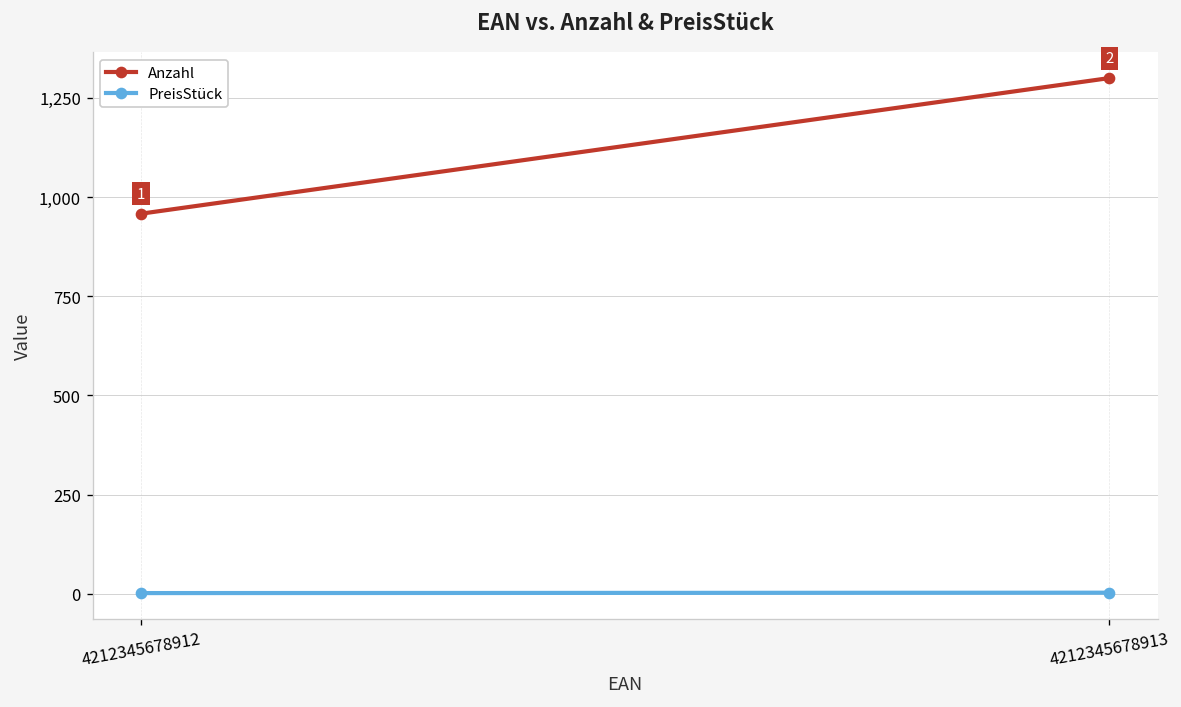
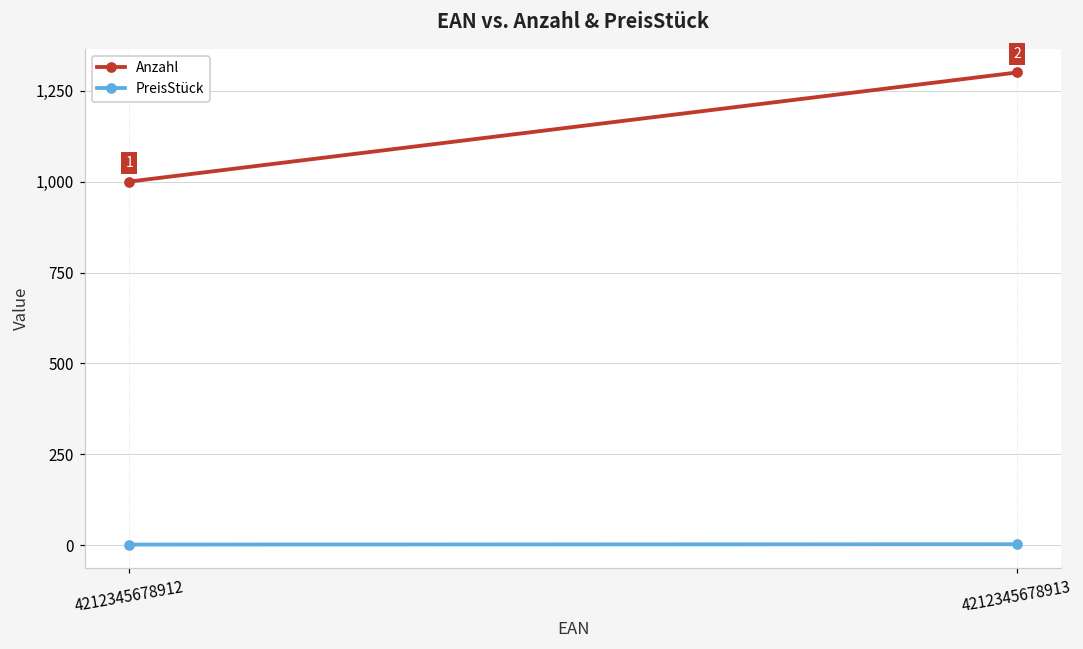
Anzahl, 4212345678912: 960 -> 1,000
